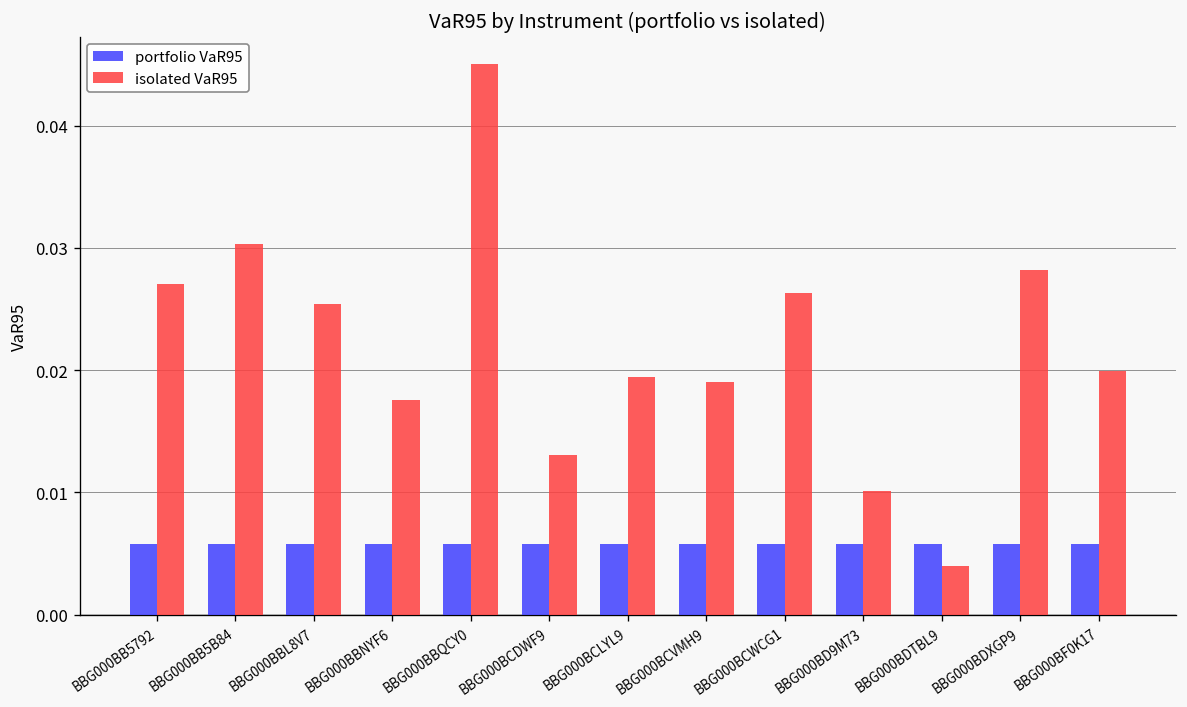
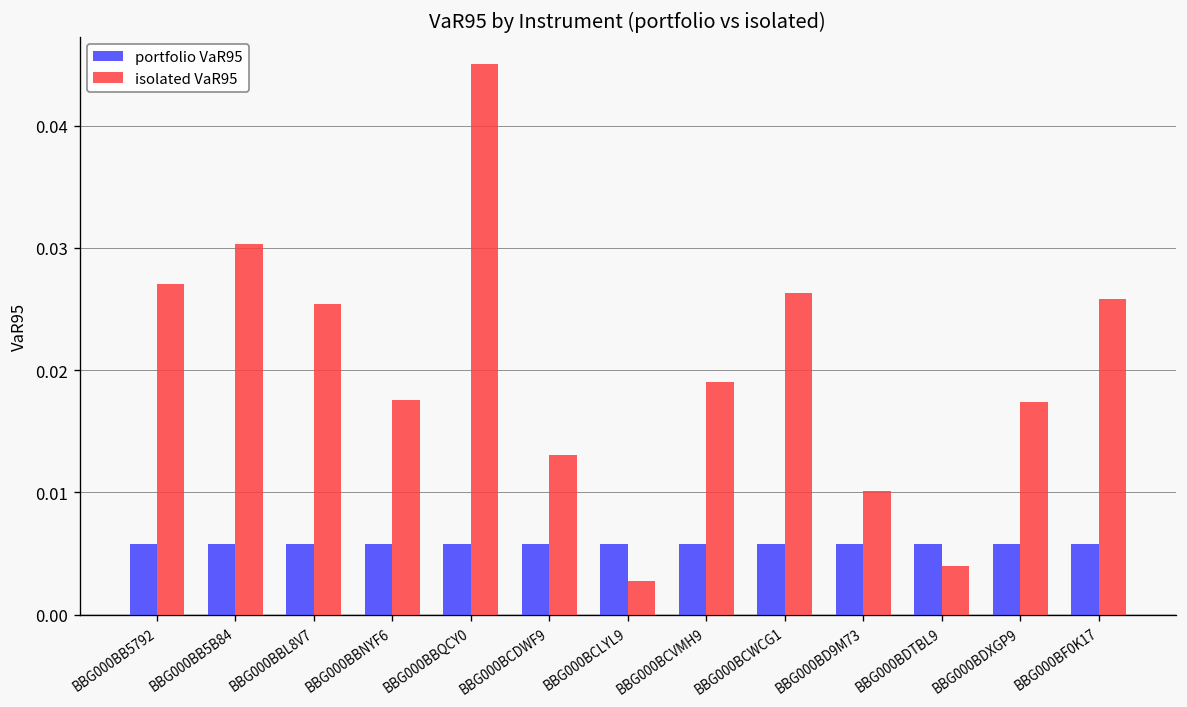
isolated VaR95, BBG000BCLYL9: 0.0194 -> 0.0028
isolated VaR95, BBG000BDXGP9: 0.0282 -> 0.0174
isolated VaR95, BBG000BF0K17: 0.0200 -> 0.0258
